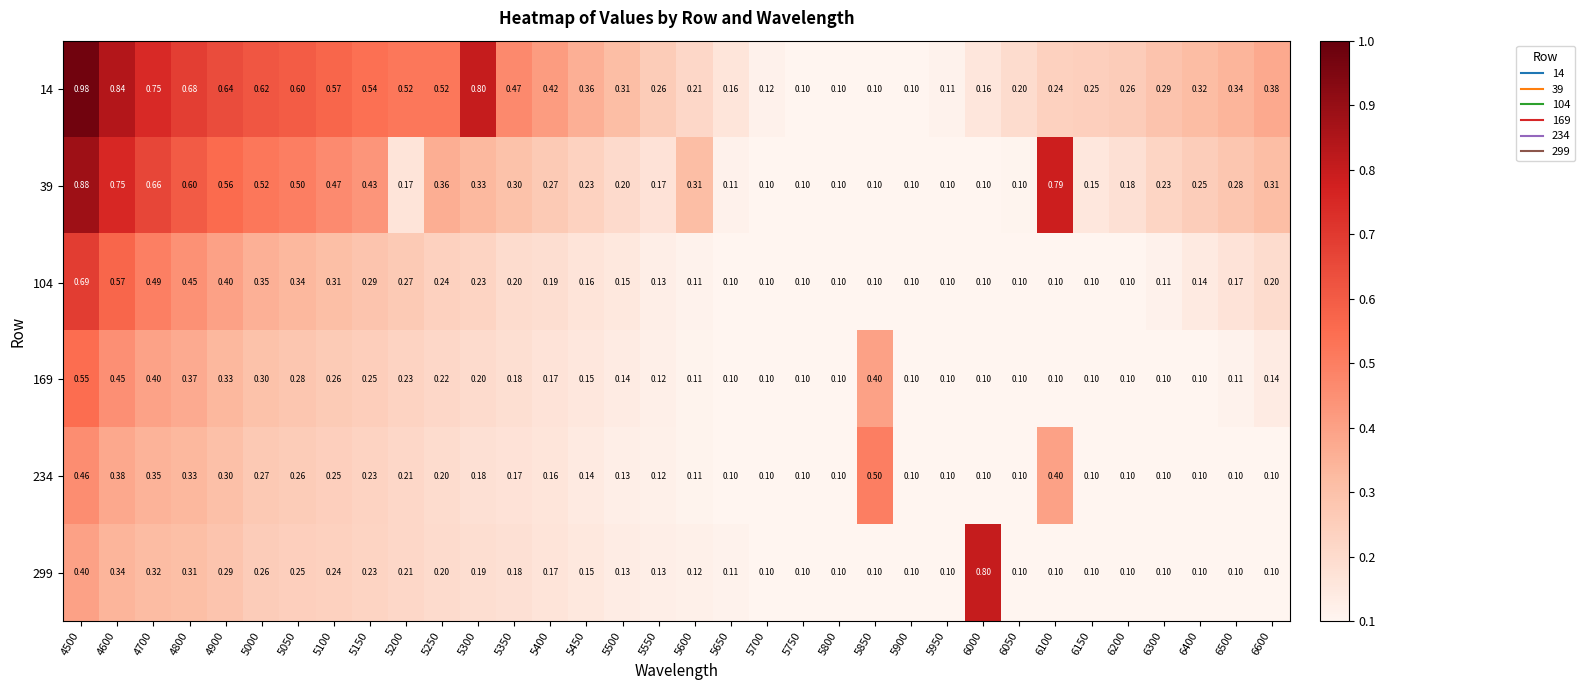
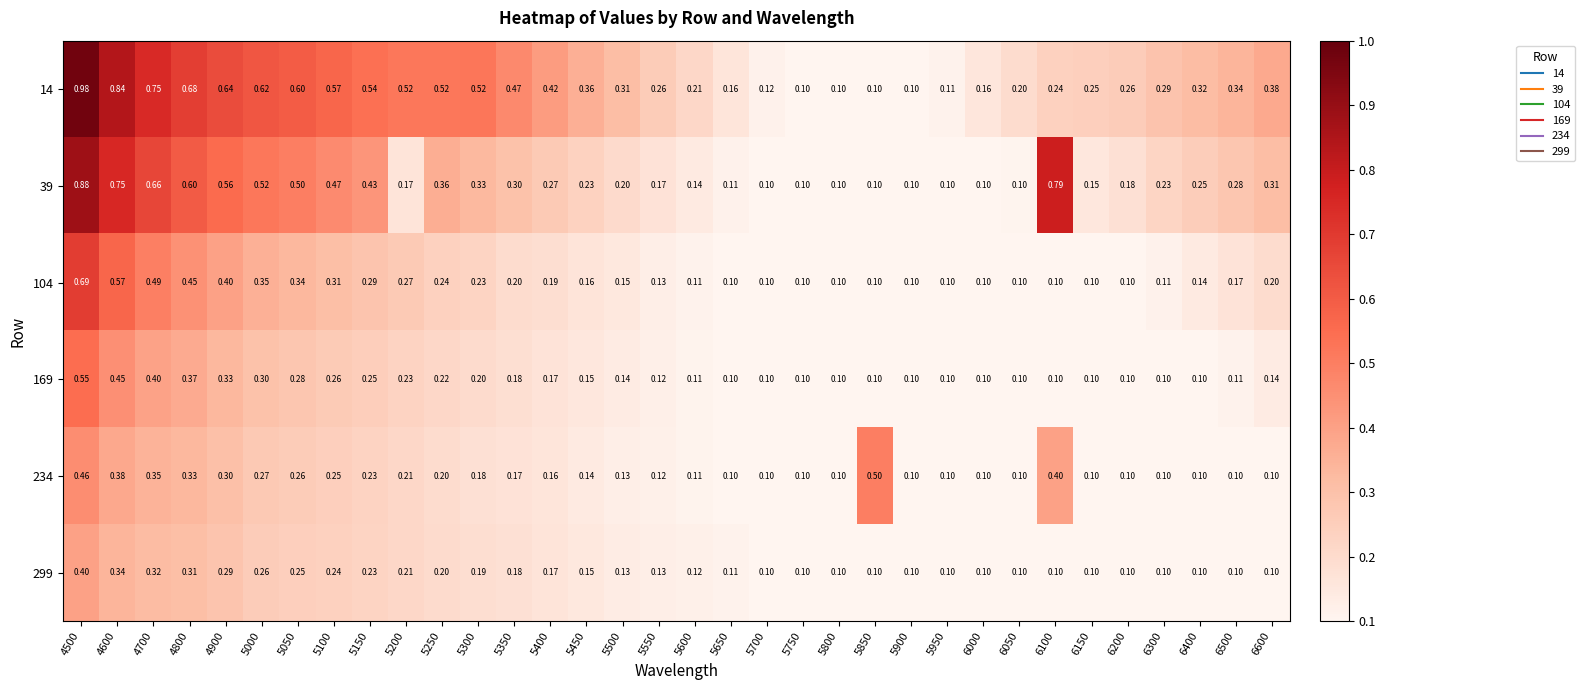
14, 5300: 0.80 -> 0.52
39, 5600: 0.31 -> 0.14
169, 5850: 0.40 -> 0.10
299, 6000: 0.80 -> 0.10
